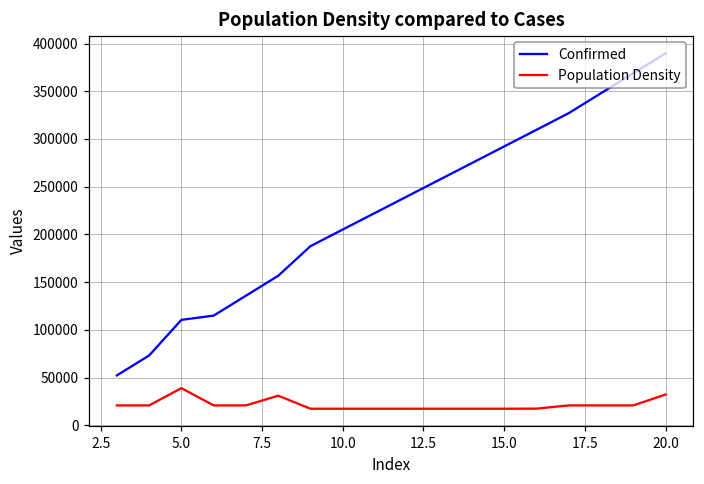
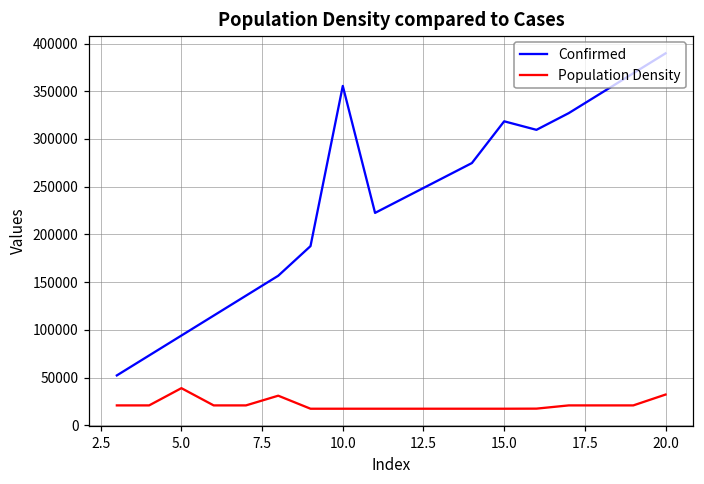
Confirmed, 5.0: 110000 -> 90000
Confirmed, 10.0: 210000 -> 360000
Confirmed, 15.0: 290000 -> 320000
